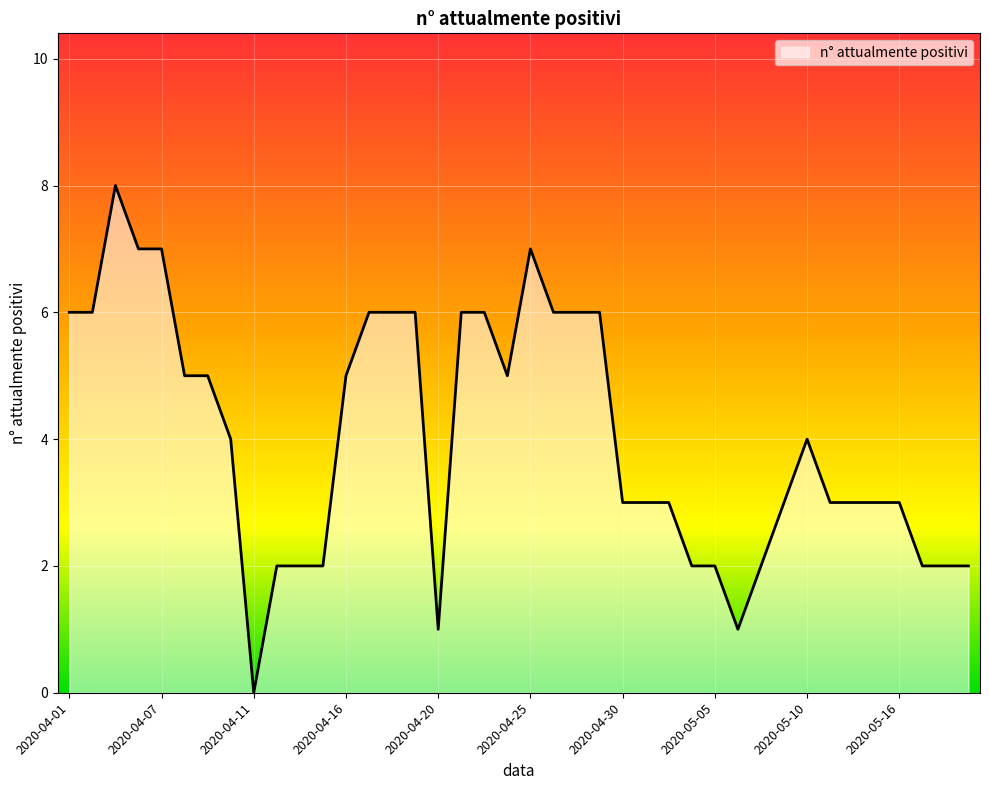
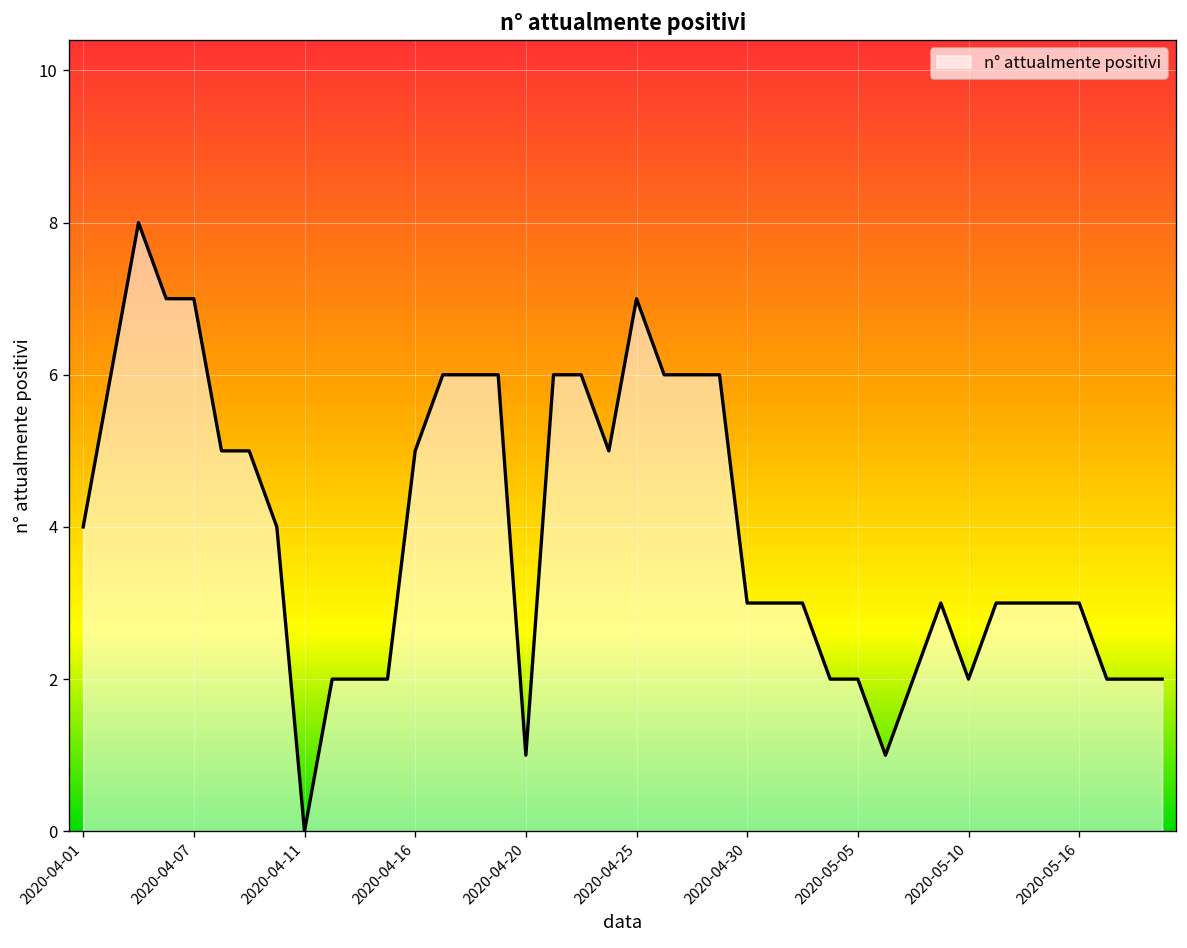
2020-04-01: 6 -> 4
2020-05-10: 4 -> 2
